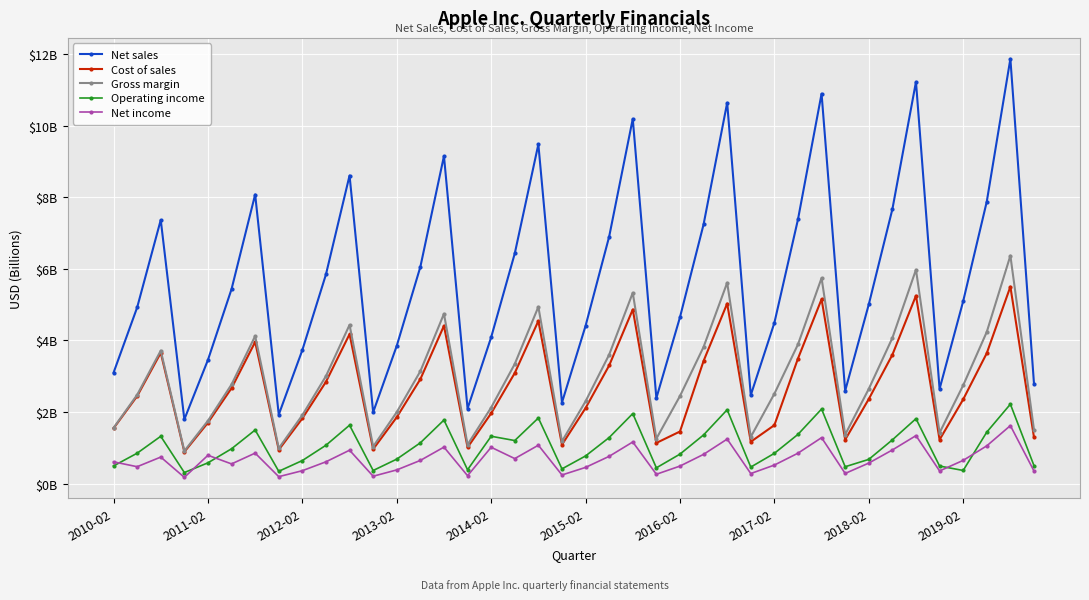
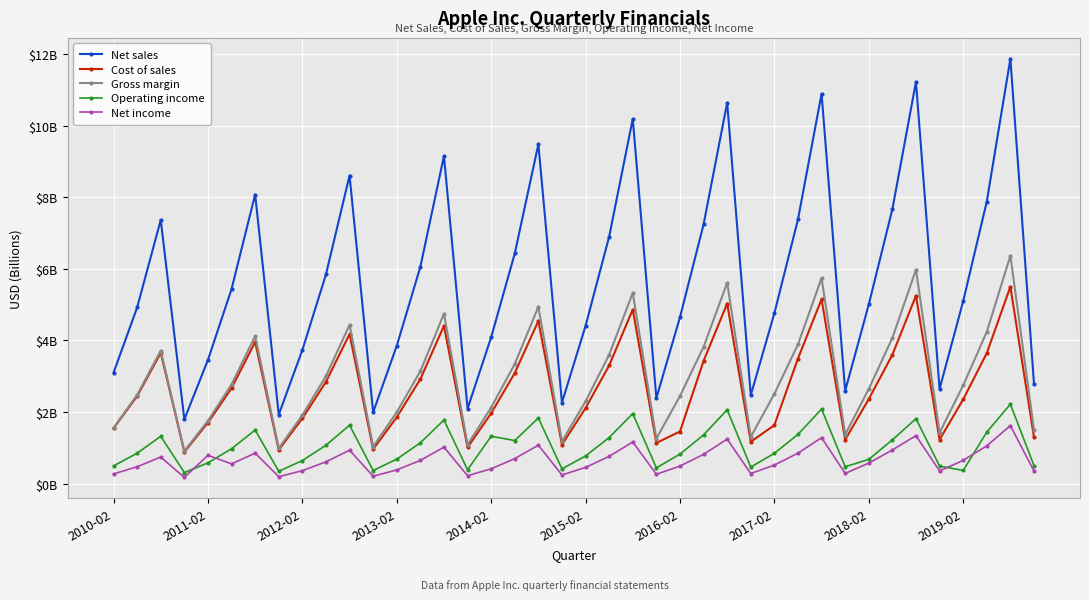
Net income, 2010-02: $600000000 -> $300000000
Net income, 2014-02: $1000000000 -> $400000000
Net sales, 2017-02: $4500000000 -> $4800000000
